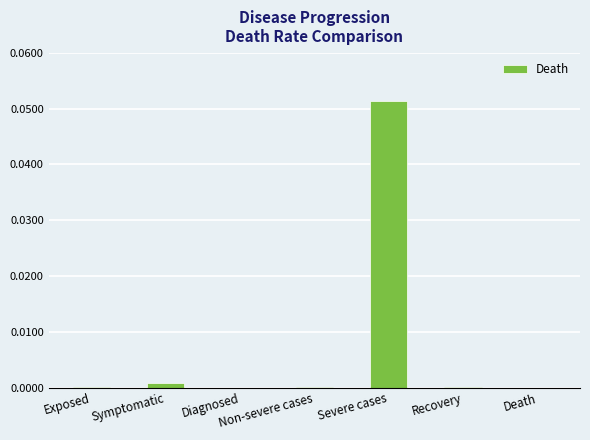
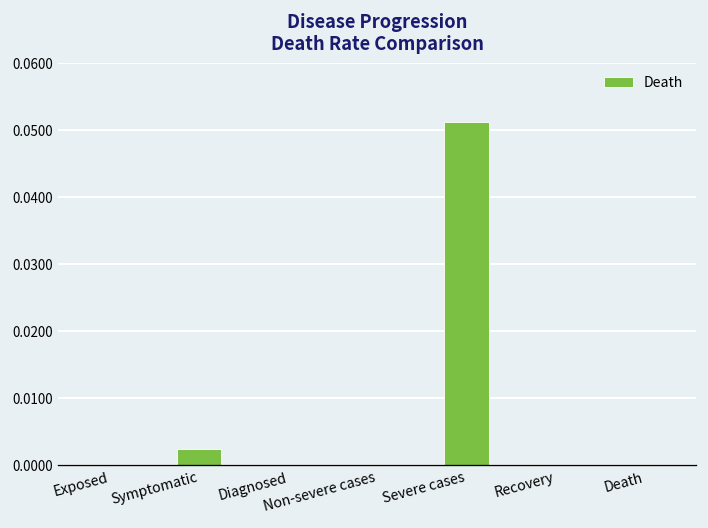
Symptomatic: 0.001 -> 0.002
